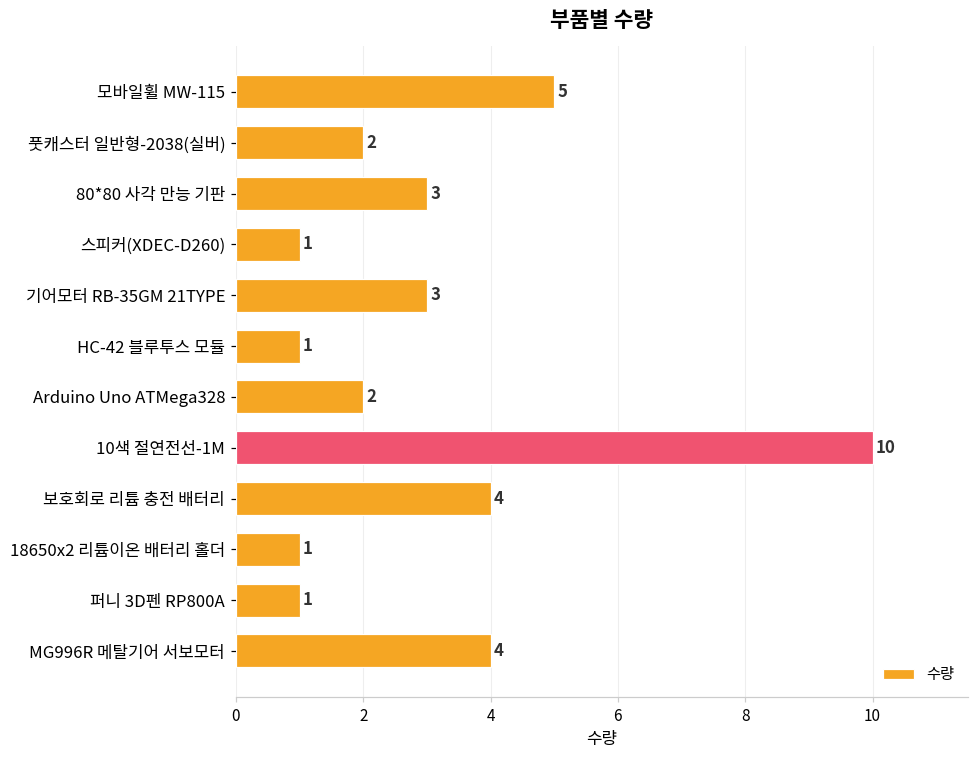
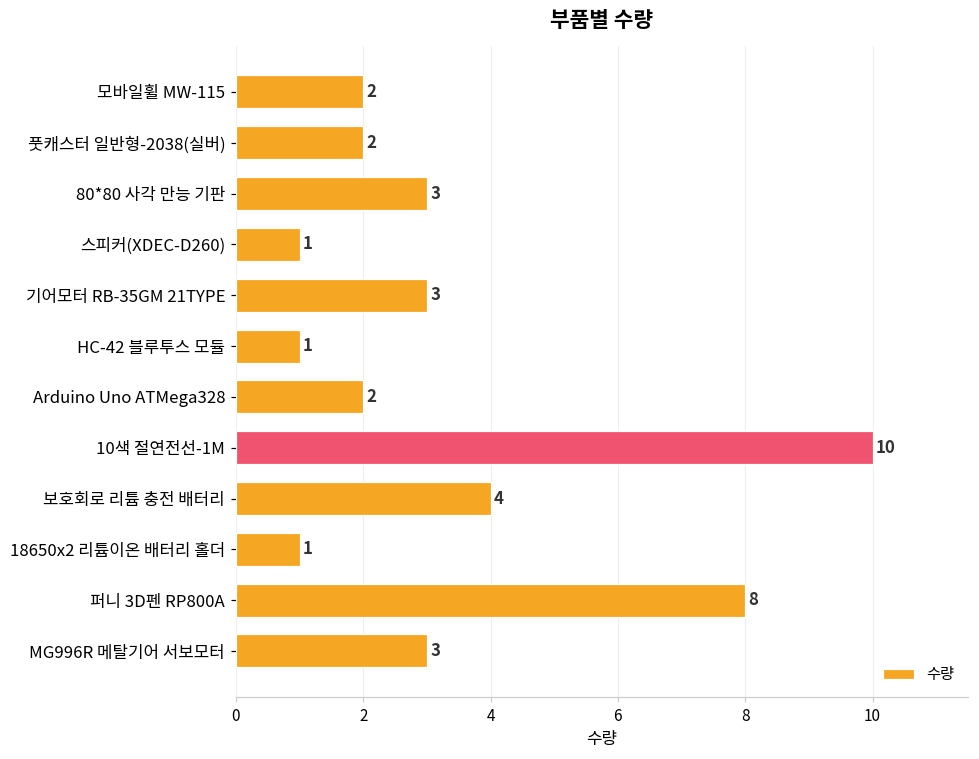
모바일휠 MW-115: 5 -> 2
퍼니 3D펜 RP800A: 1 -> 8
MG996R 메탈기어 서보모터: 4 -> 3
